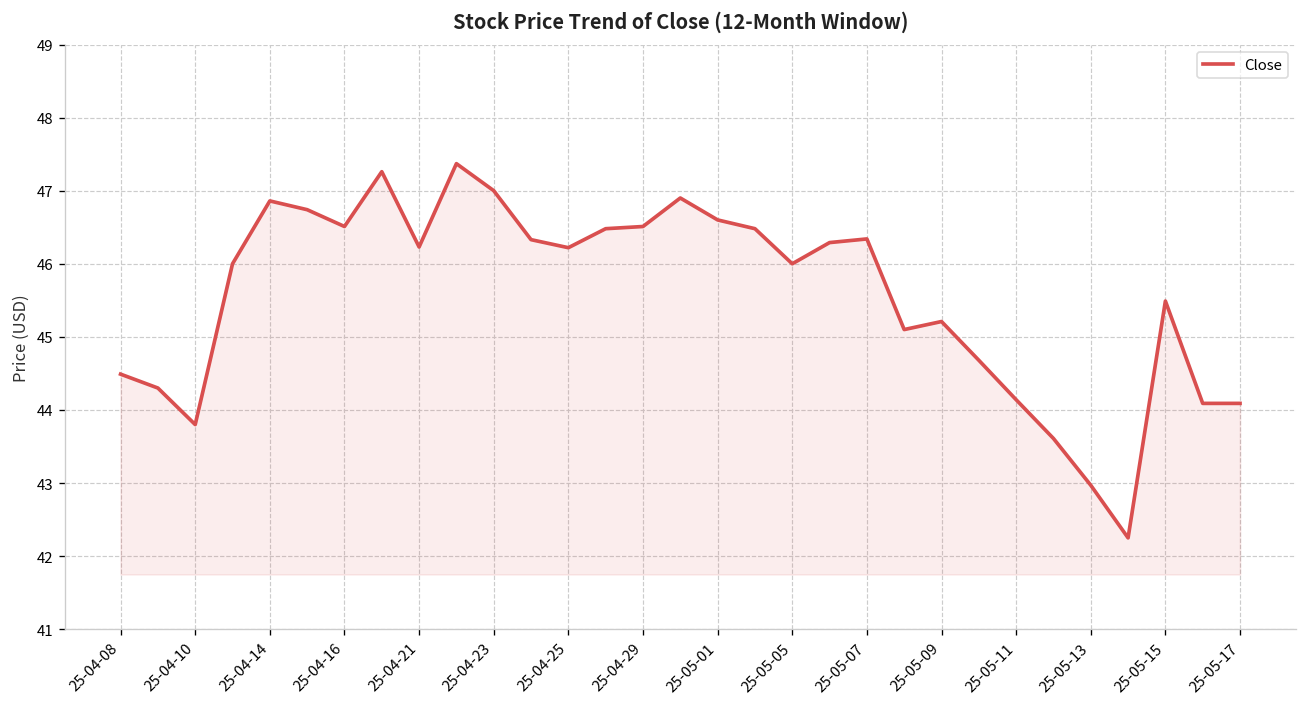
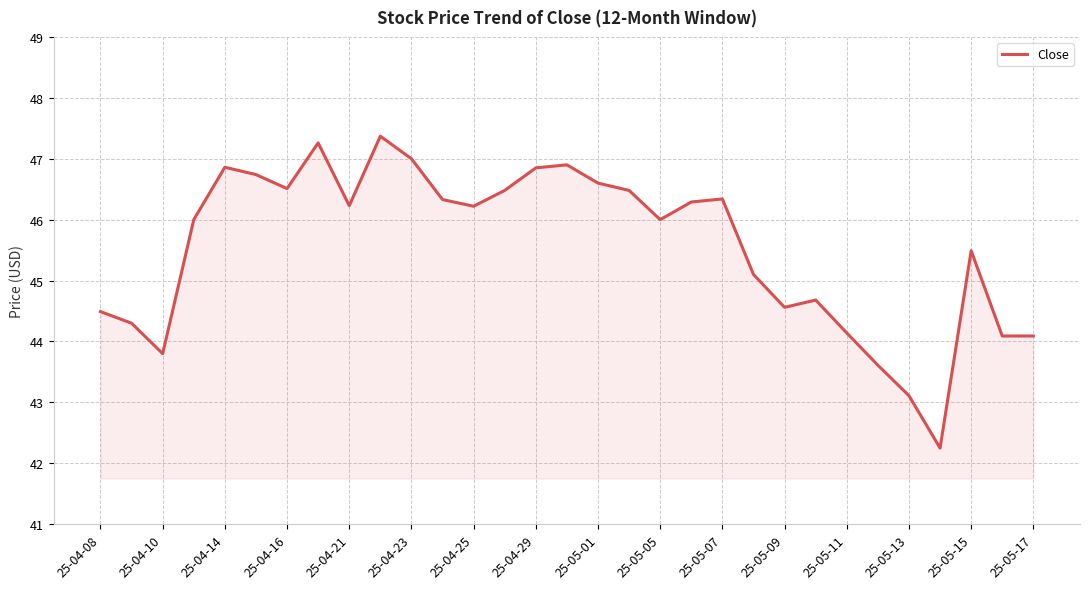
25-04-29: 46.5 -> 46.9
25-05-09: 45.2 -> 44.6
25-05-13: 43.0 -> 43.1
